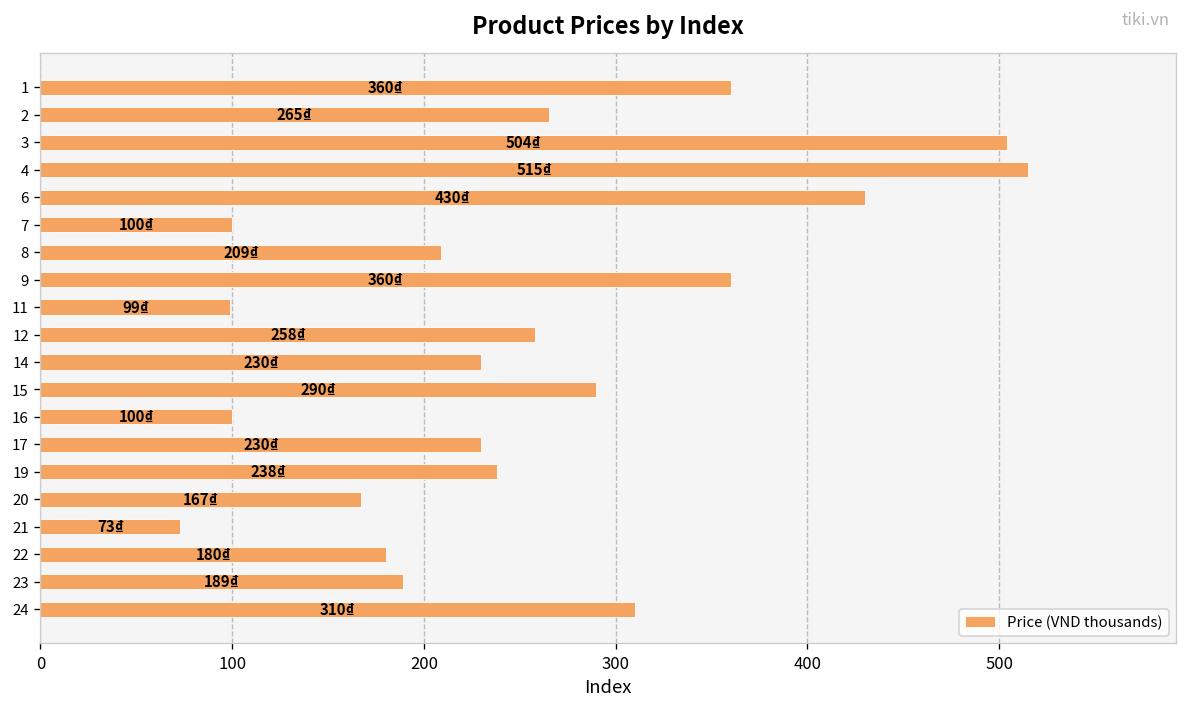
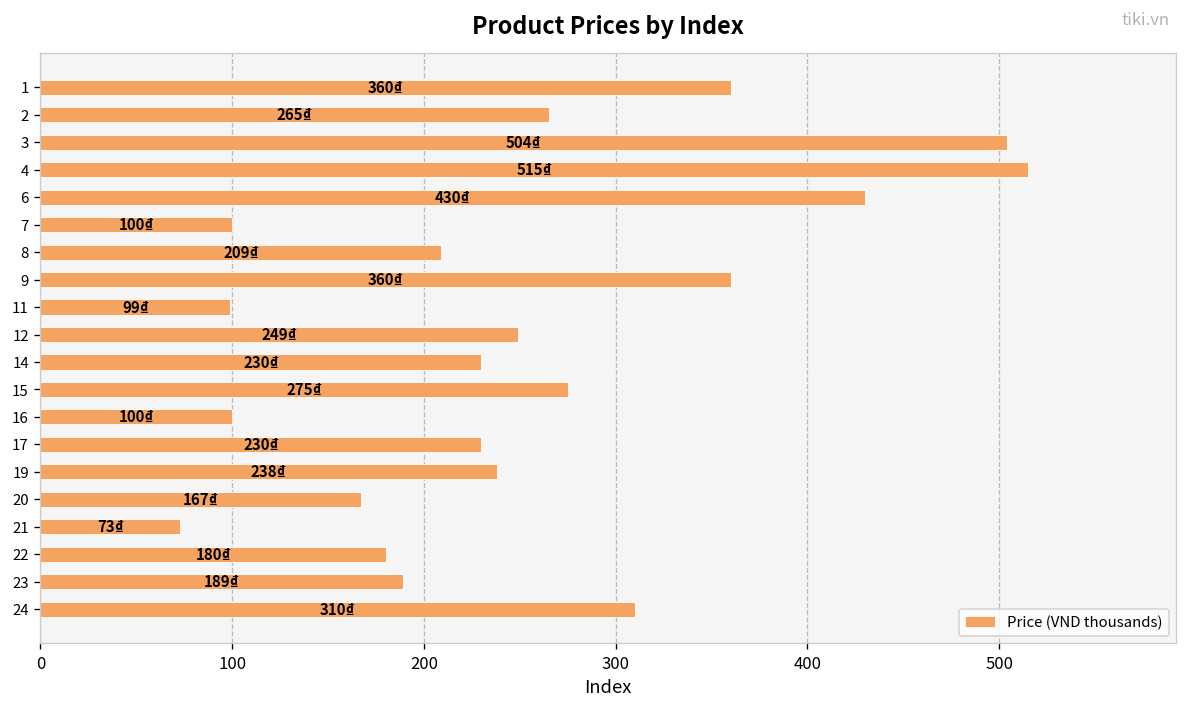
12: 258₫ -> 249₫
15: 290₫ -> 275₫
